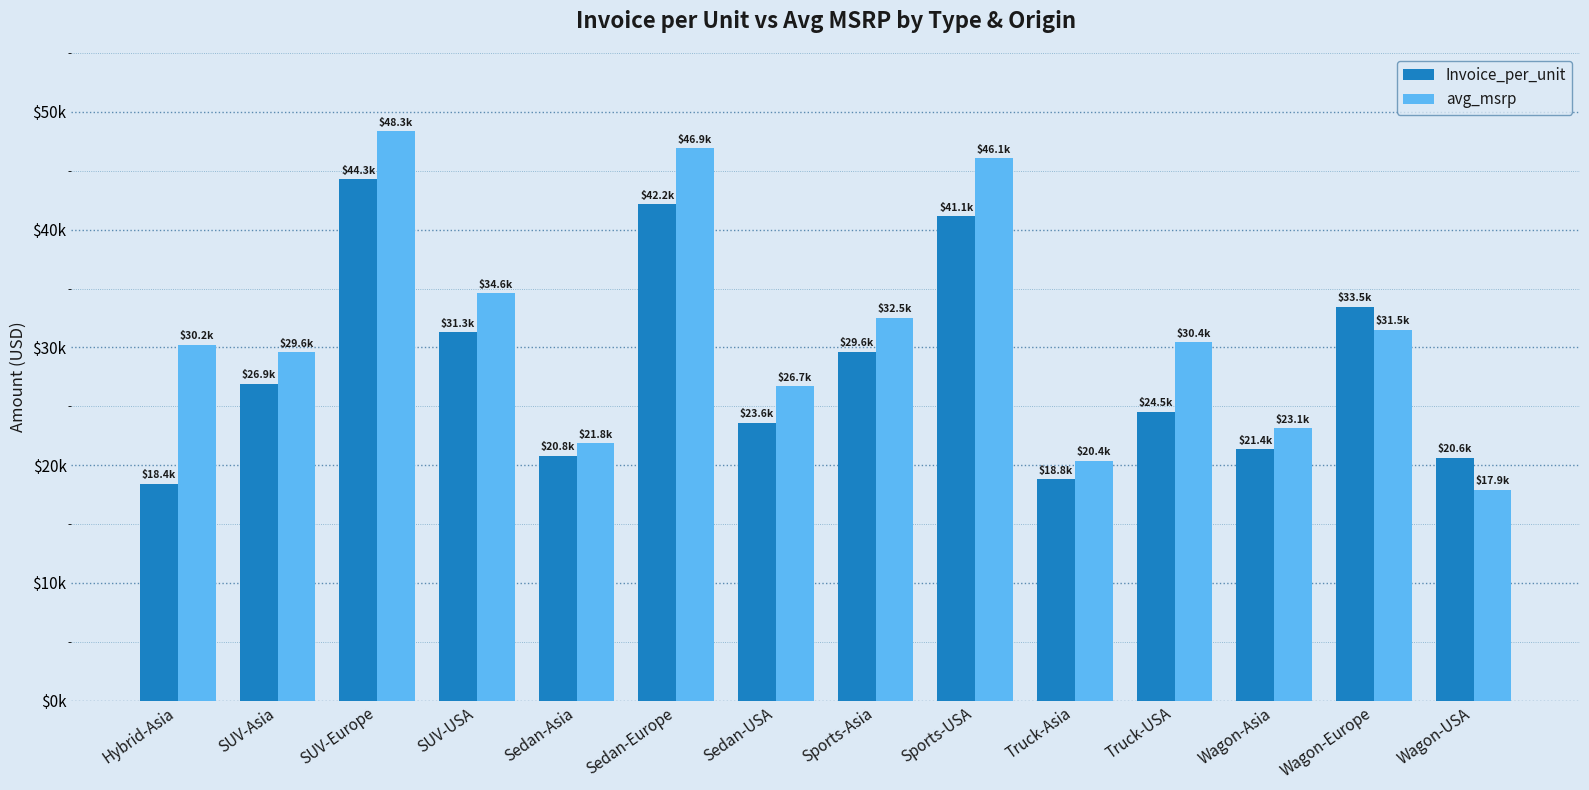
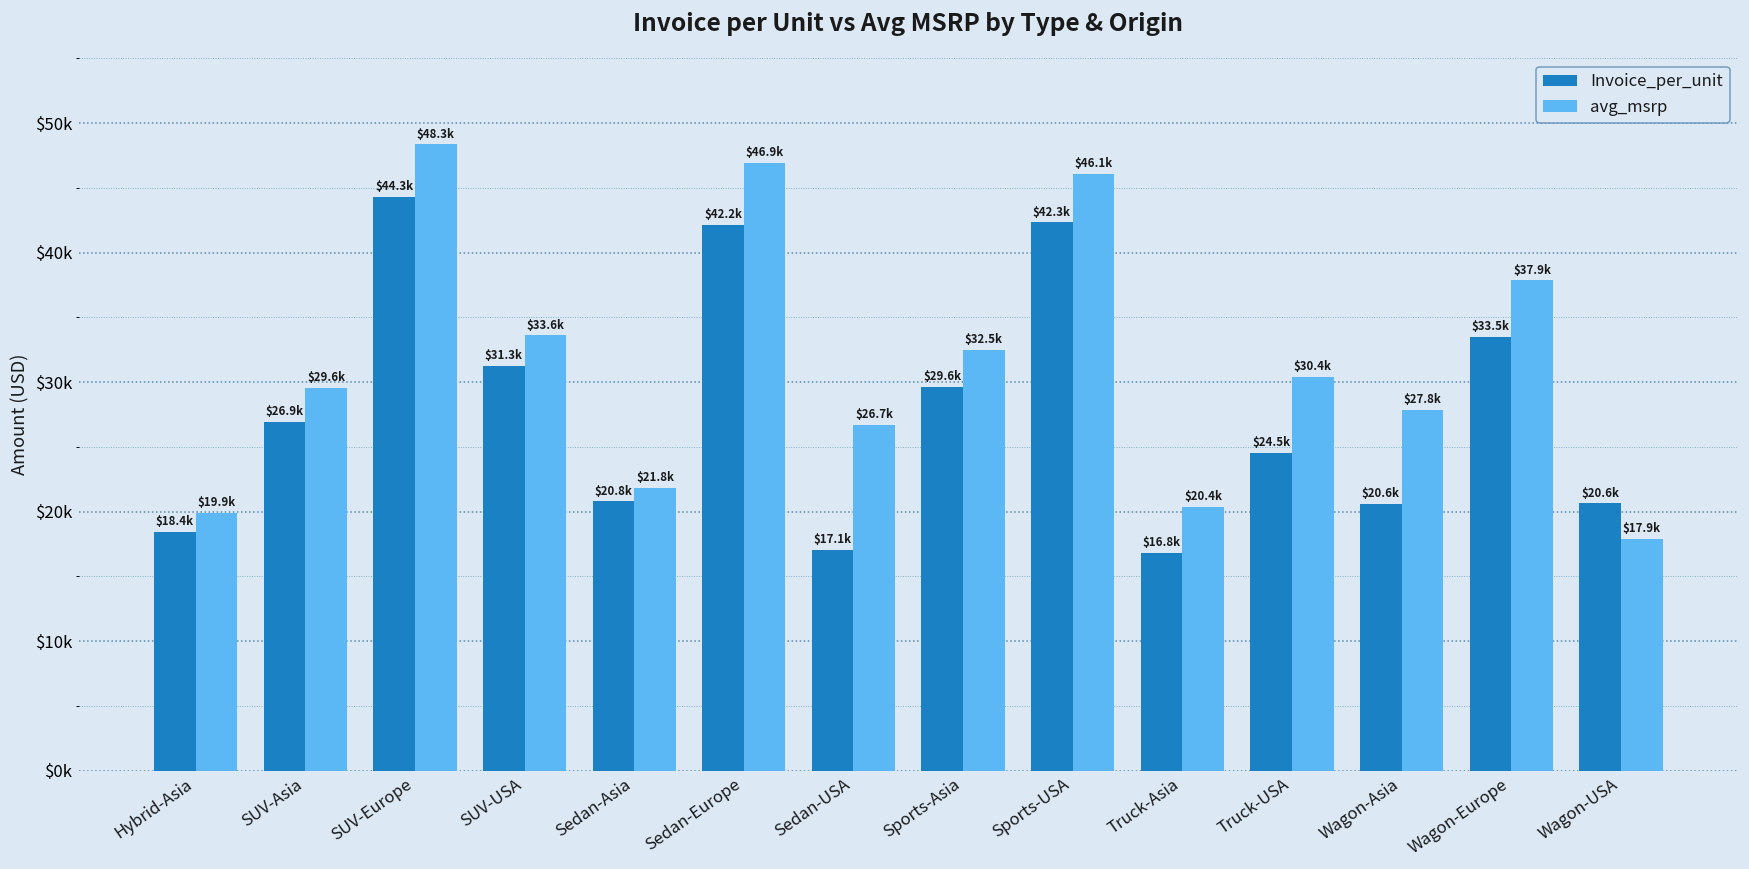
avg_msrp, Hybrid-Asia: $30.2k -> $19.9k
avg_msrp, SUV-USA: $34.6k -> $33.6k
Invoice_per_unit, Sedan-USA: $23.6k -> $17.1k
Invoice_per_unit, Sports-USA: $41.1k -> $42.3k
Invoice_per_unit, Truck-Asia: $18.8k -> $16.8k
Invoice_per_unit, Wagon-Asia: $21.4k -> $20.6k
avg_msrp, Wagon-Asia: $23.1k -> $27.8k
avg_msrp, Wagon-Europe: $31.5k -> $37.9k
